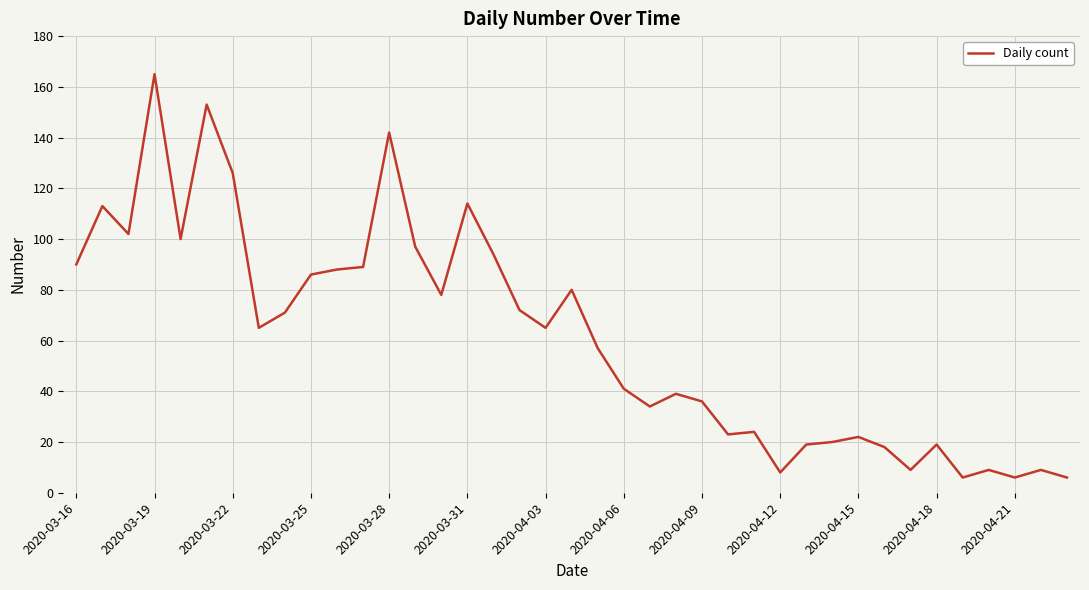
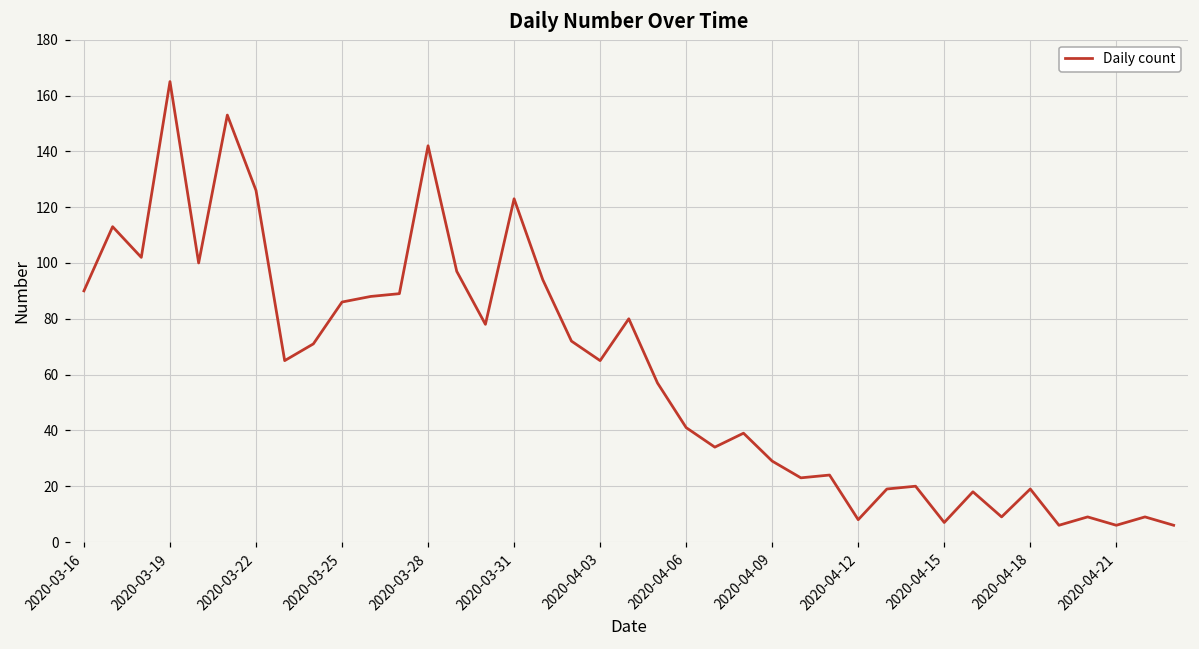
2020-03-31: 114 -> 123
2020-04-09: 36 -> 29
2020-04-15: 22 -> 7
